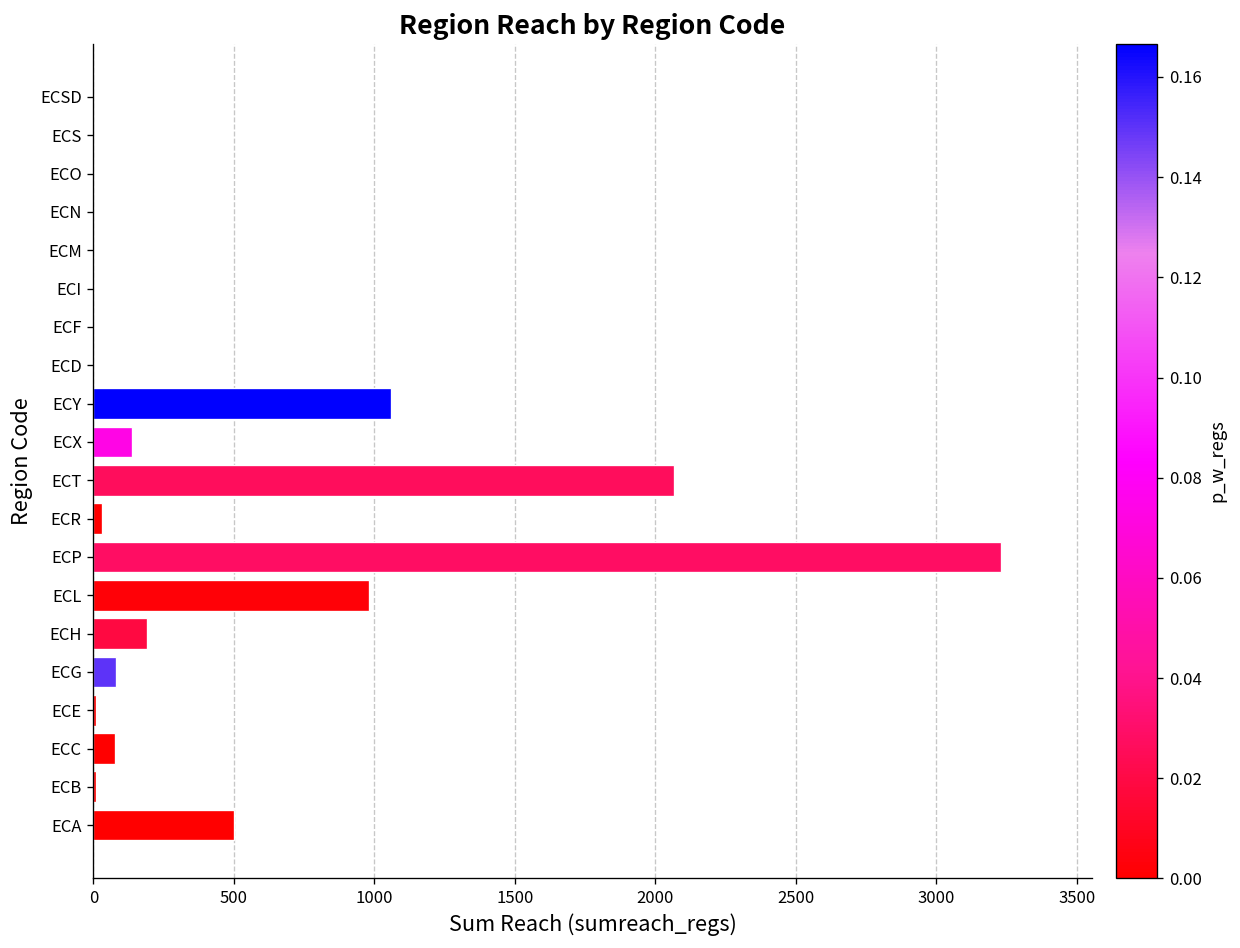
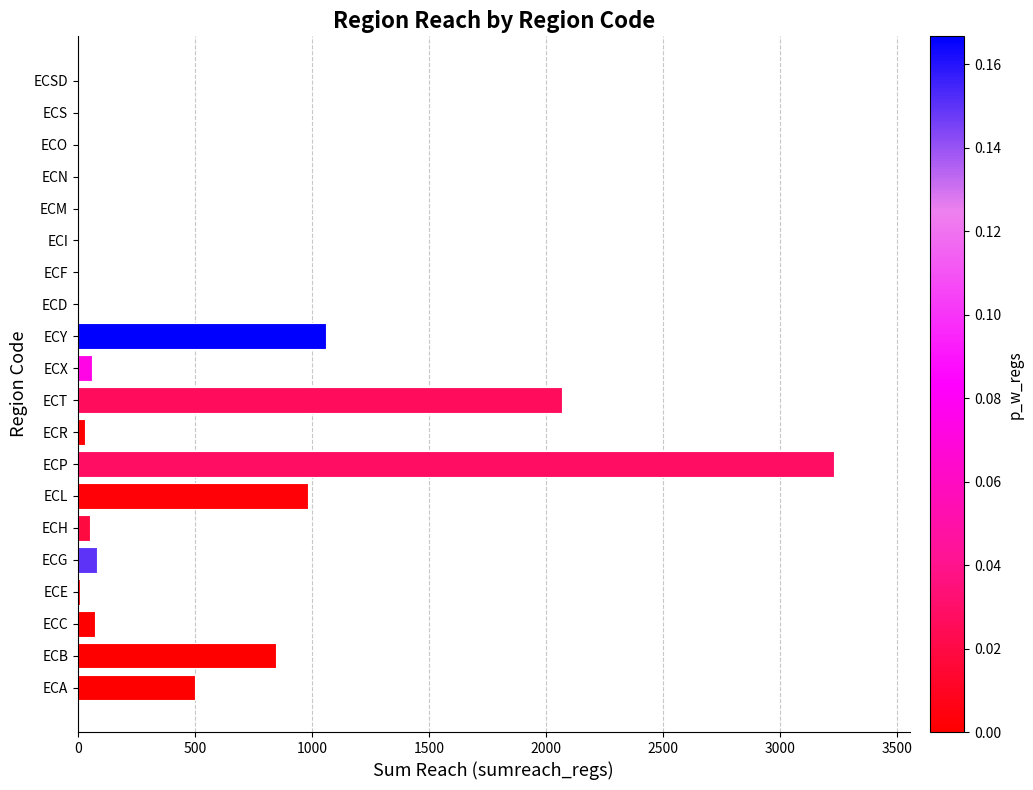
ECX: 140 -> 60
ECH: 190 -> 50
ECB: 10 -> 850
